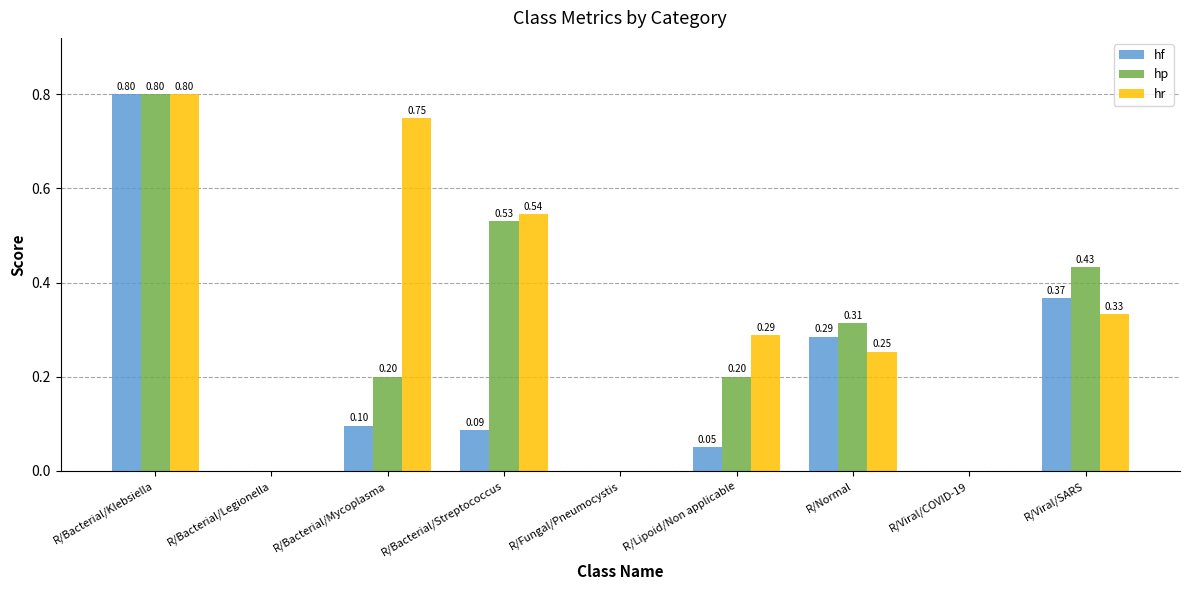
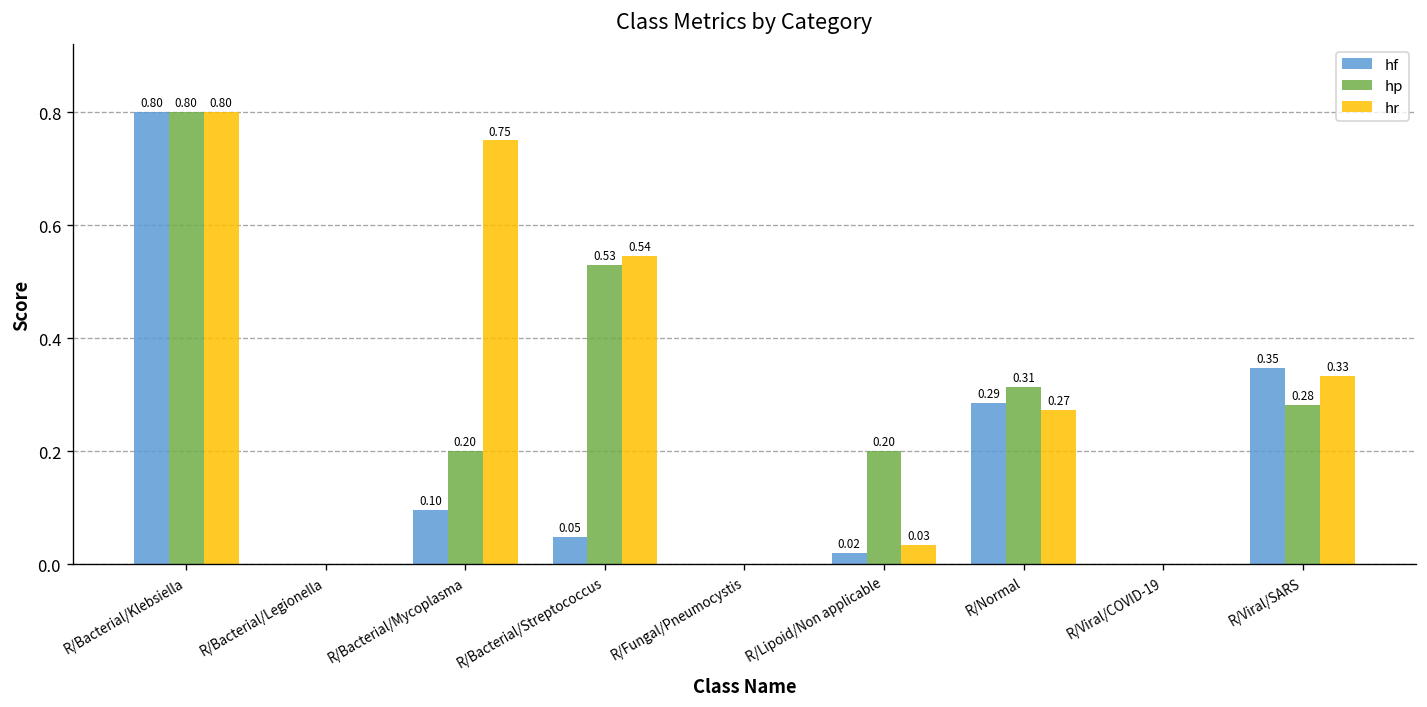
hf, R/Bacterial/Streptococcus: 0.09 -> 0.05
hf, R/Lipoid/Non applicable: 0.05 -> 0.02
hr, R/Lipoid/Non applicable: 0.29 -> 0.03
hr, R/Normal: 0.25 -> 0.27
hf, R/Viral/SARS: 0.37 -> 0.35
hp, R/Viral/SARS: 0.43 -> 0.28
